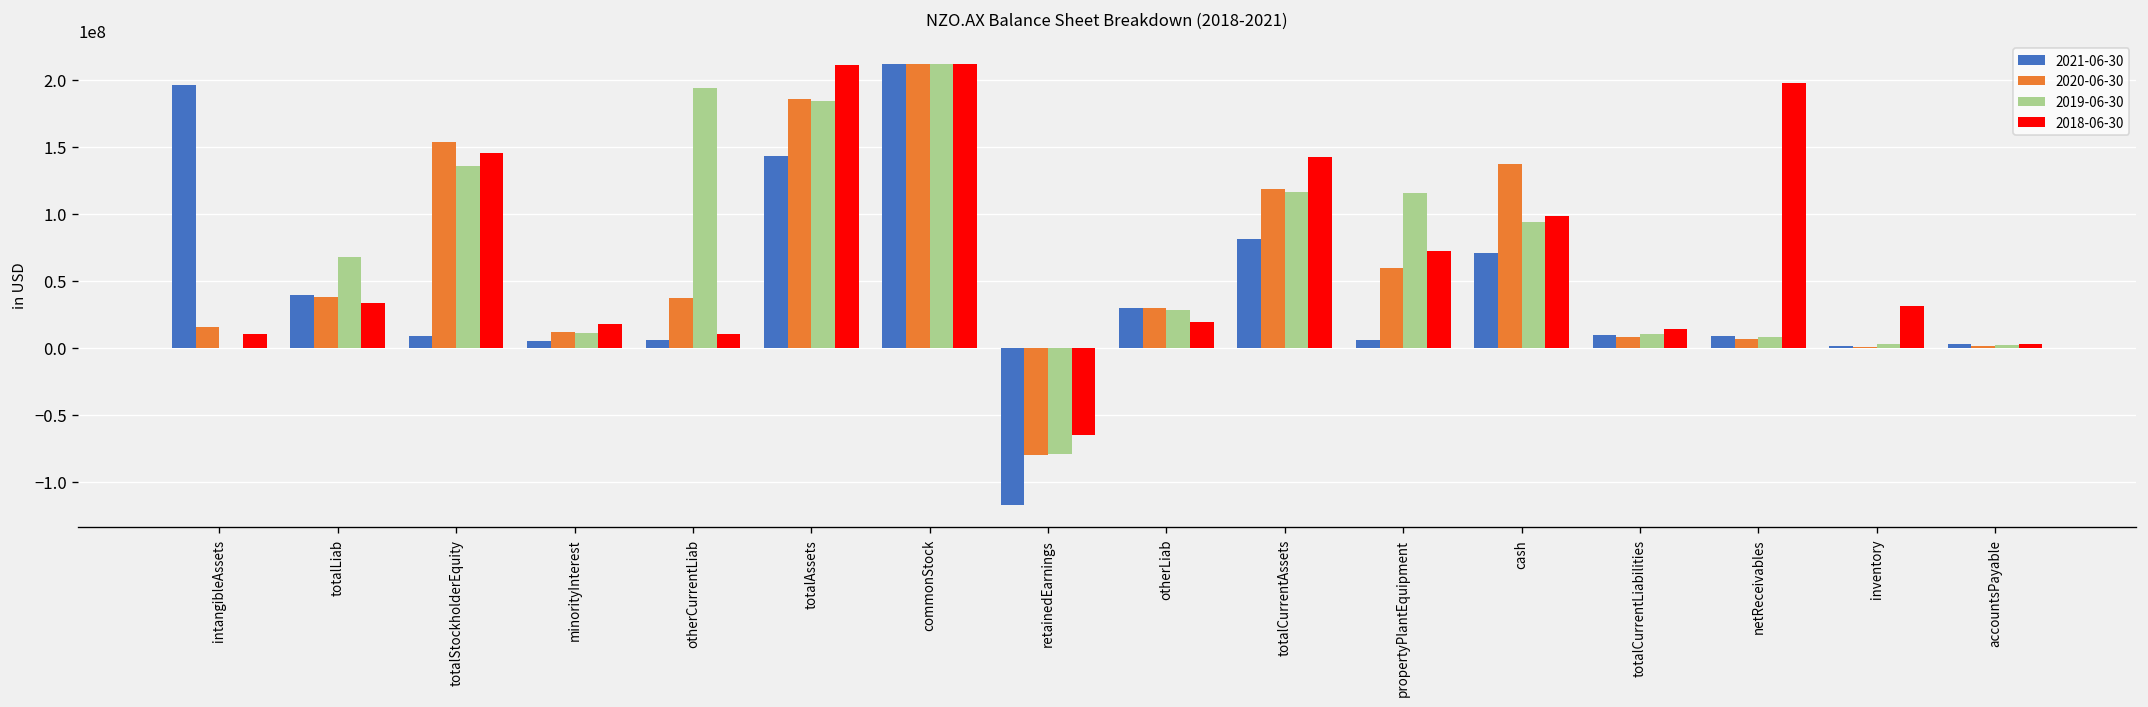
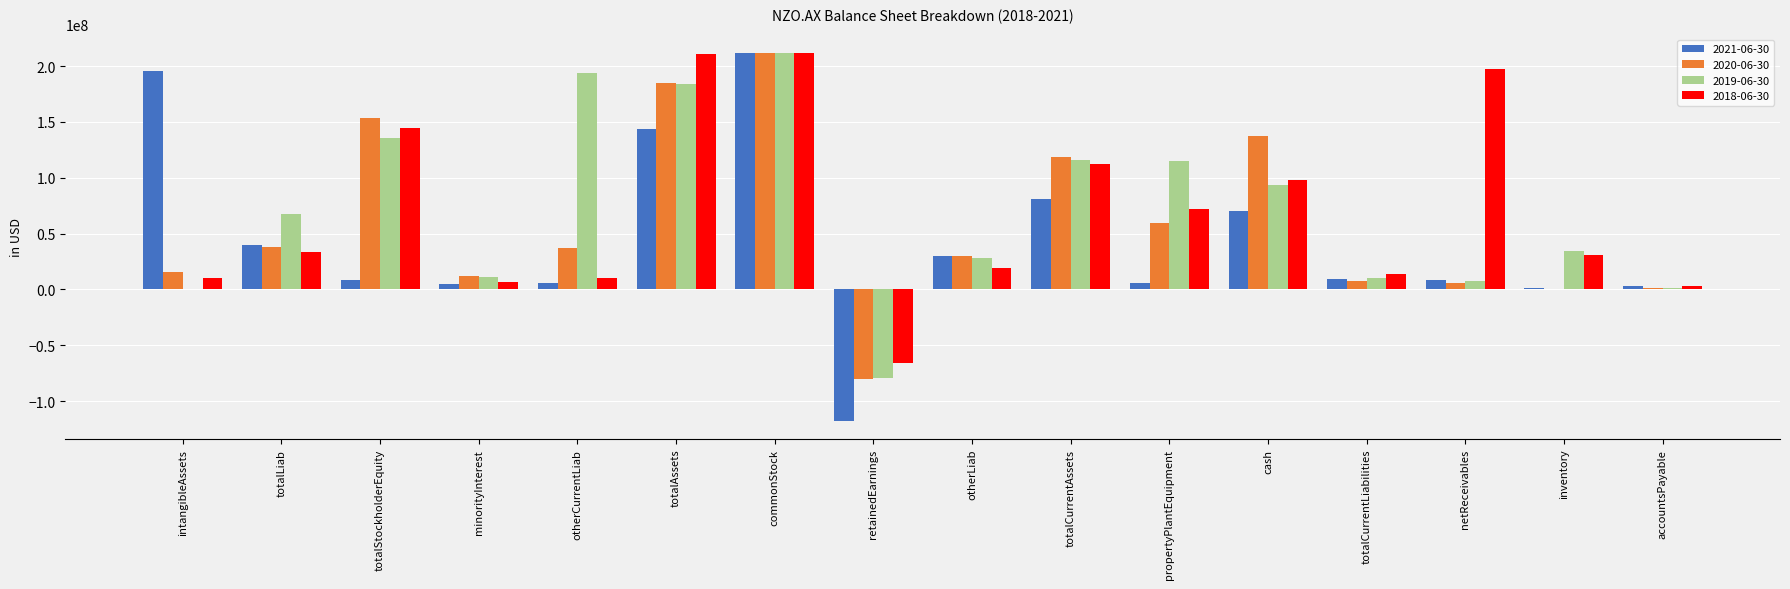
2018-06-30, minorityInterest: 17000000 -> 7000000
2018-06-30, totalCurrentAssets: 142000000 -> 112000000
2019-06-30, inventory: 3000000 -> 34000000
